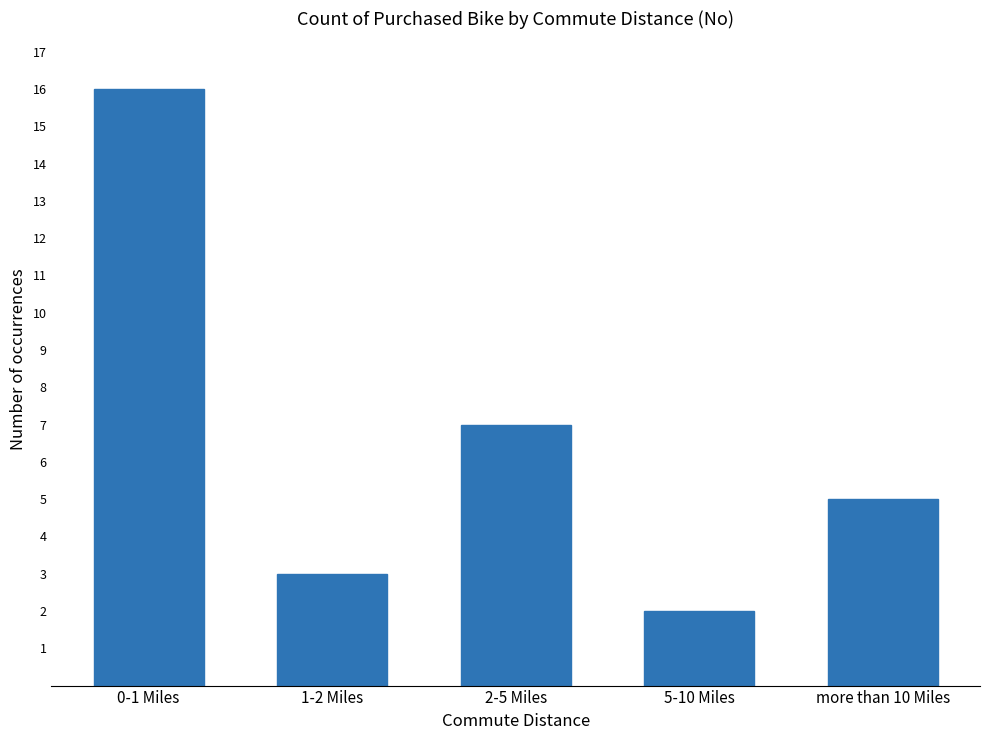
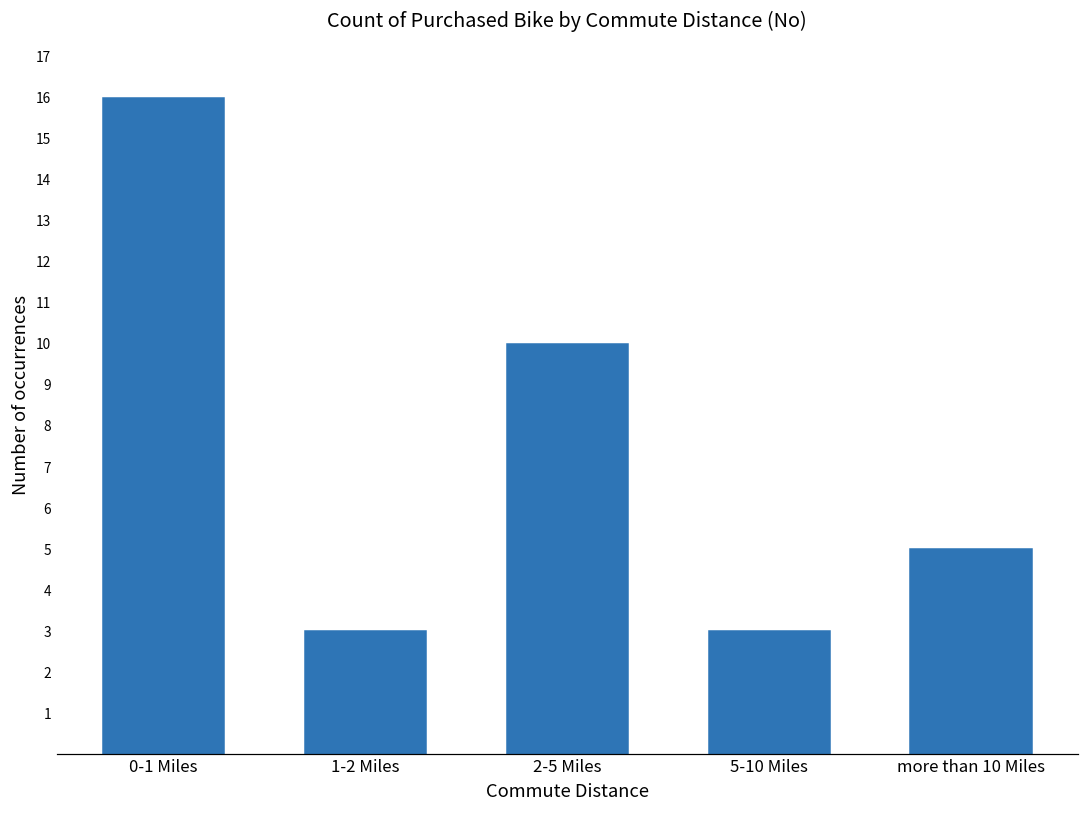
2-5 Miles: 7 -> 10
5-10 Miles: 2 -> 3
